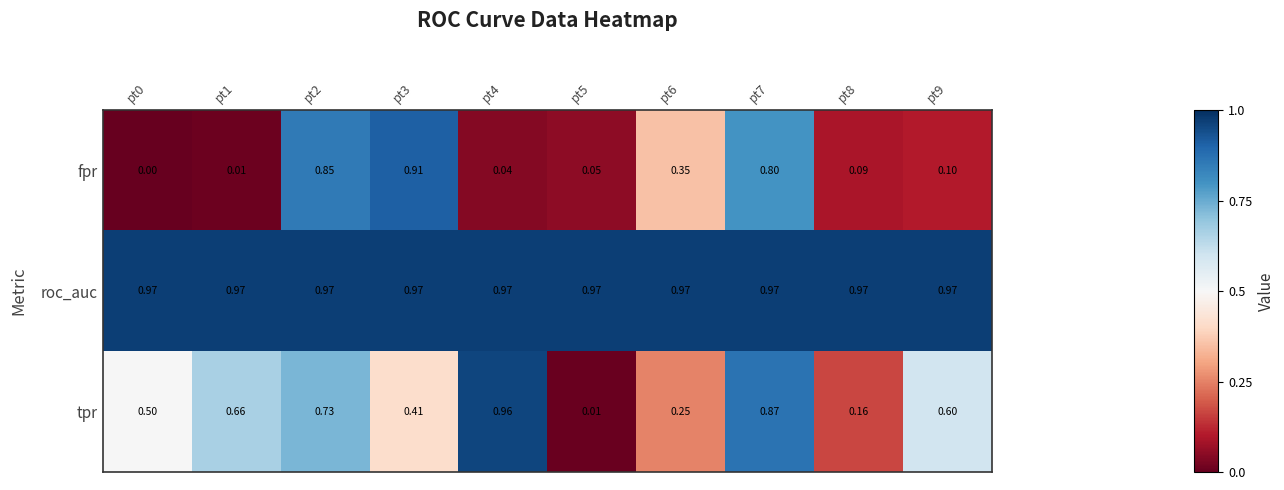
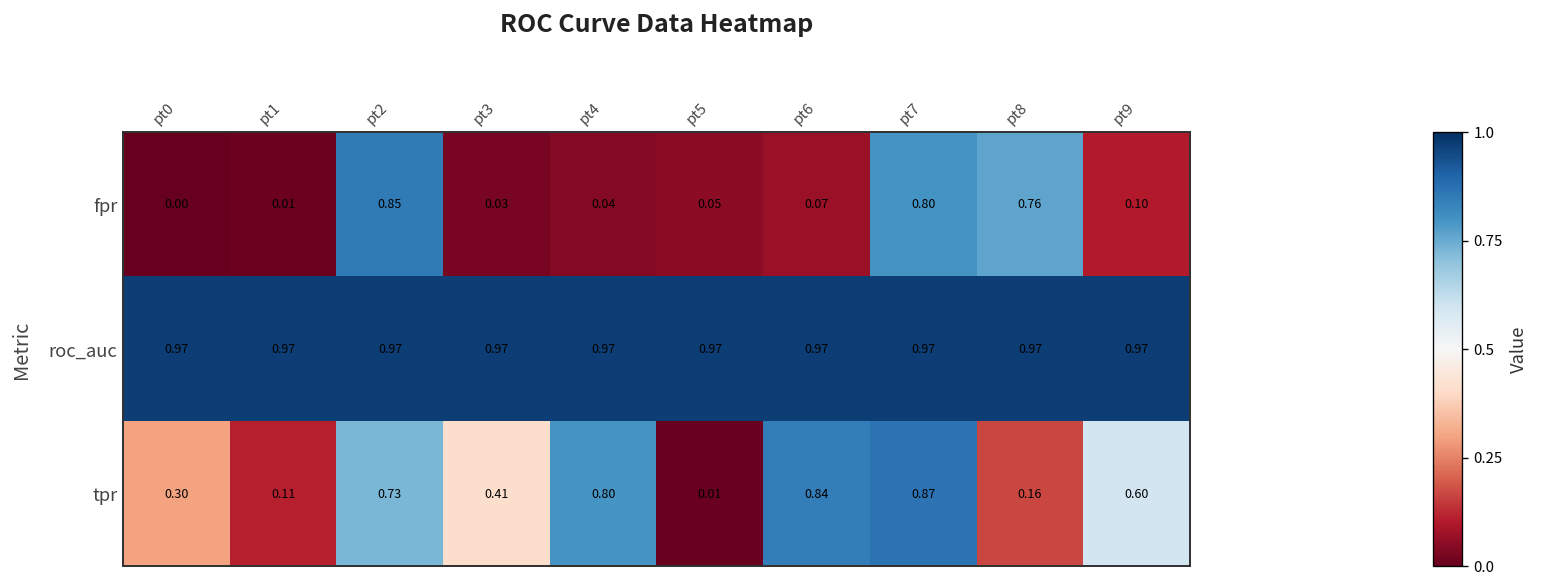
fpr, pt3: 0.91 -> 0.03
fpr, pt6: 0.35 -> 0.07
fpr, pt8: 0.09 -> 0.76
tpr, pt0: 0.50 -> 0.30
tpr, pt1: 0.66 -> 0.11
tpr, pt4: 0.96 -> 0.80
tpr, pt6: 0.25 -> 0.84
